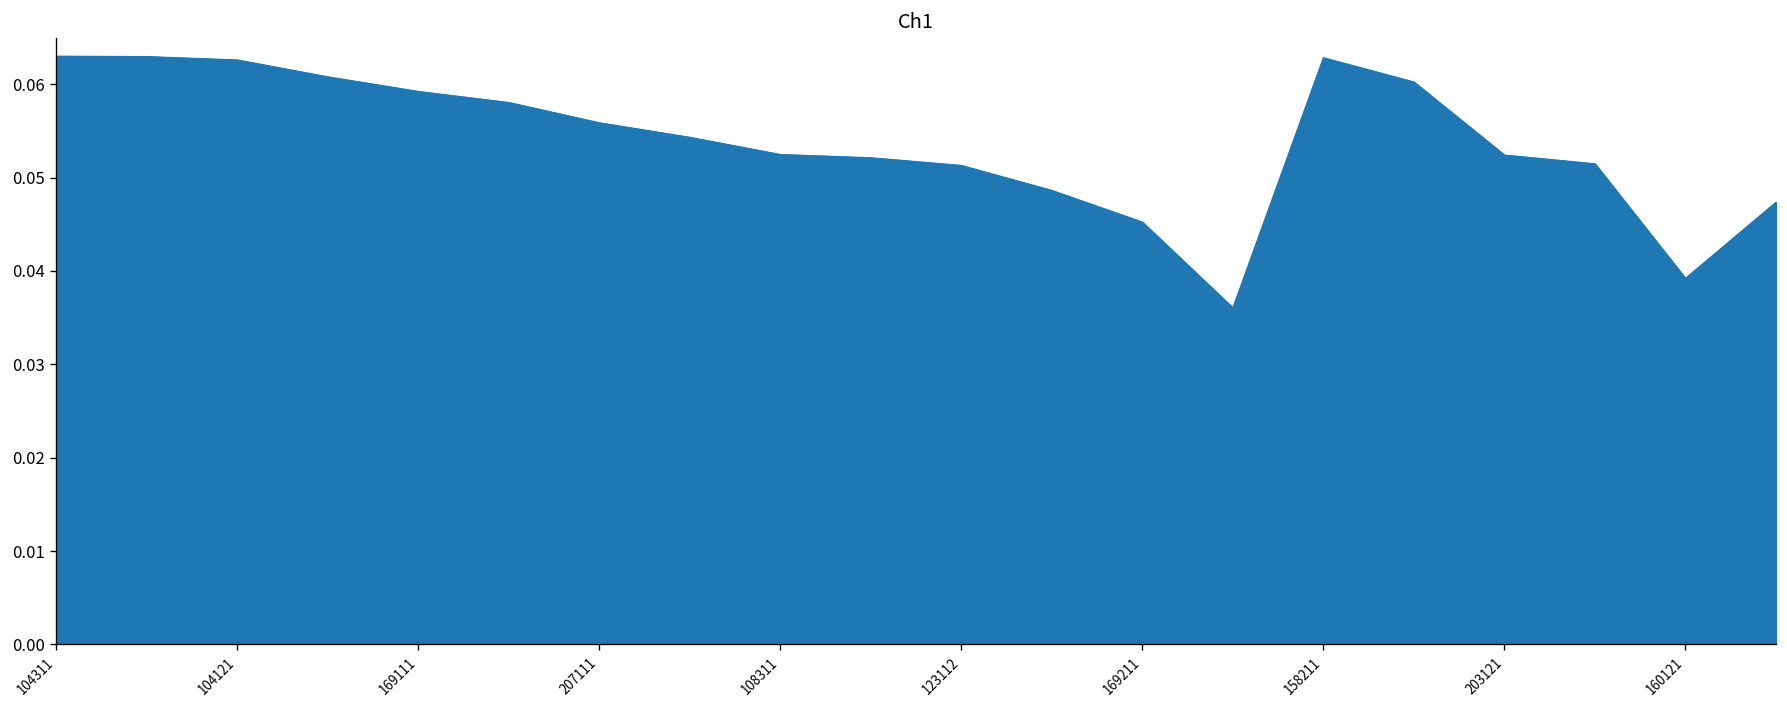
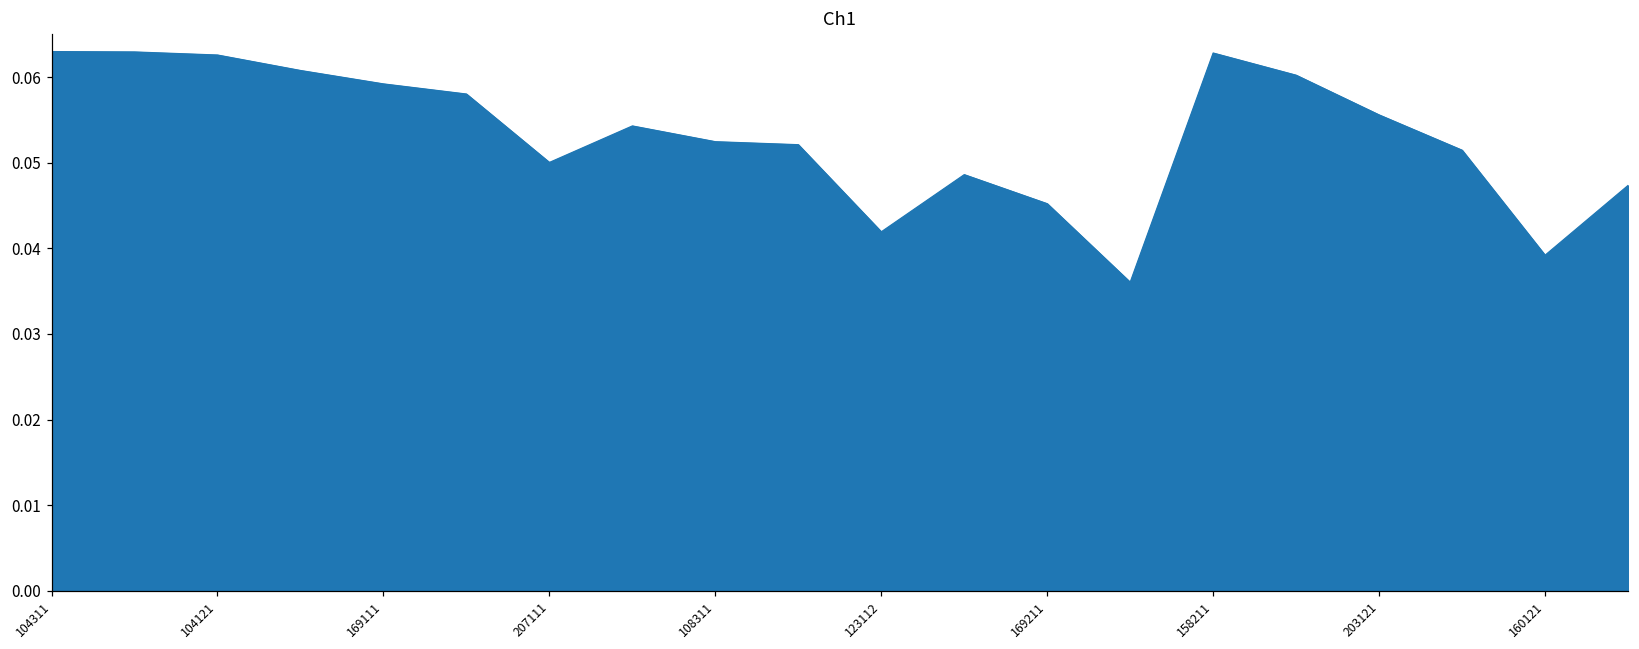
207111: 0.056 -> 0.050
123112: 0.051 -> 0.042
203121: 0.052 -> 0.056
